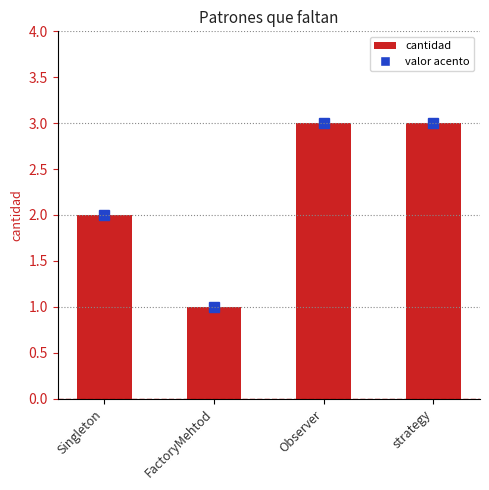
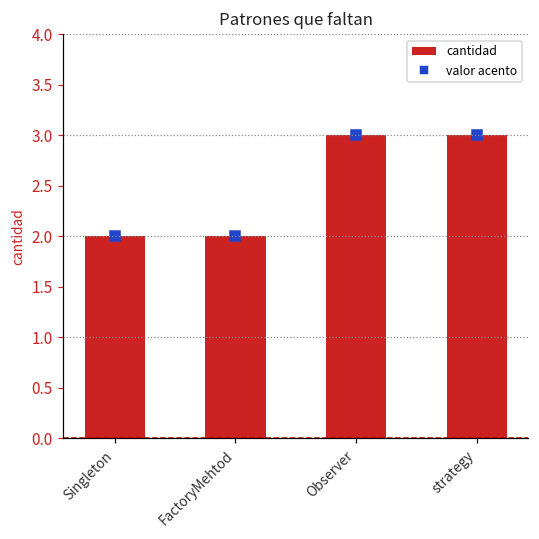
cantidad, FactoryMehtod: 1 -> 2
